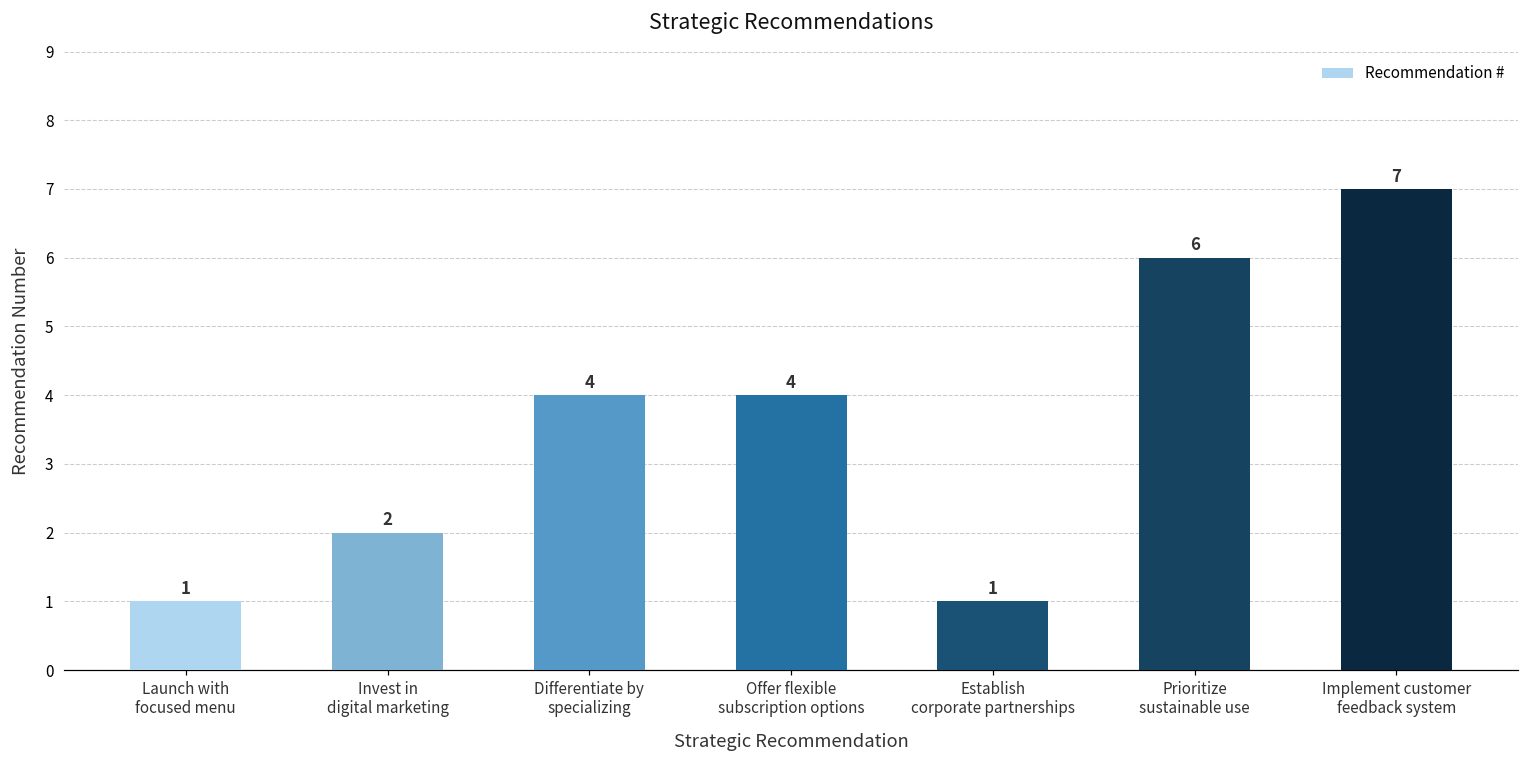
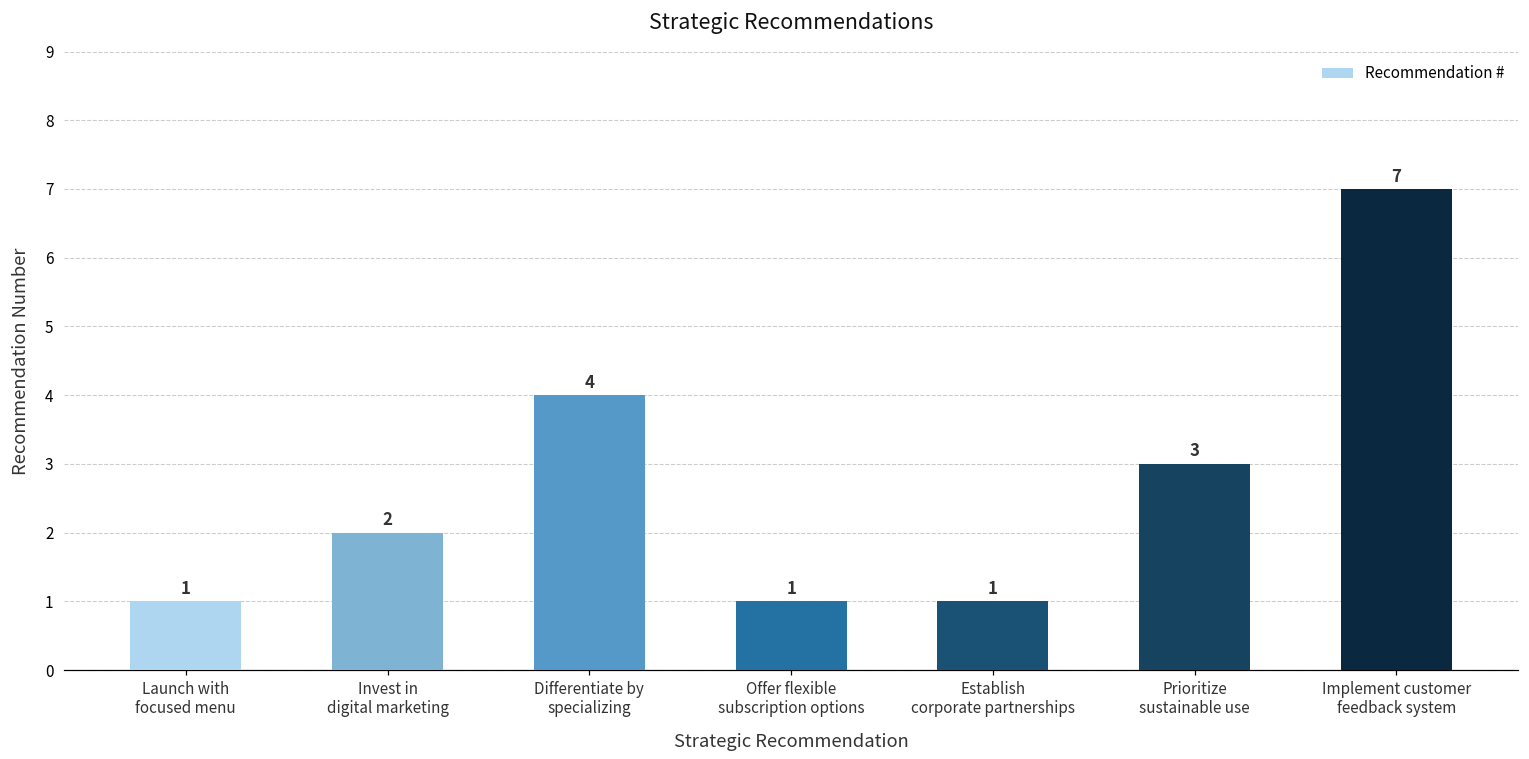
Offer flexible subscription options: 4 -> 1
Prioritize sustainable use: 6 -> 3
